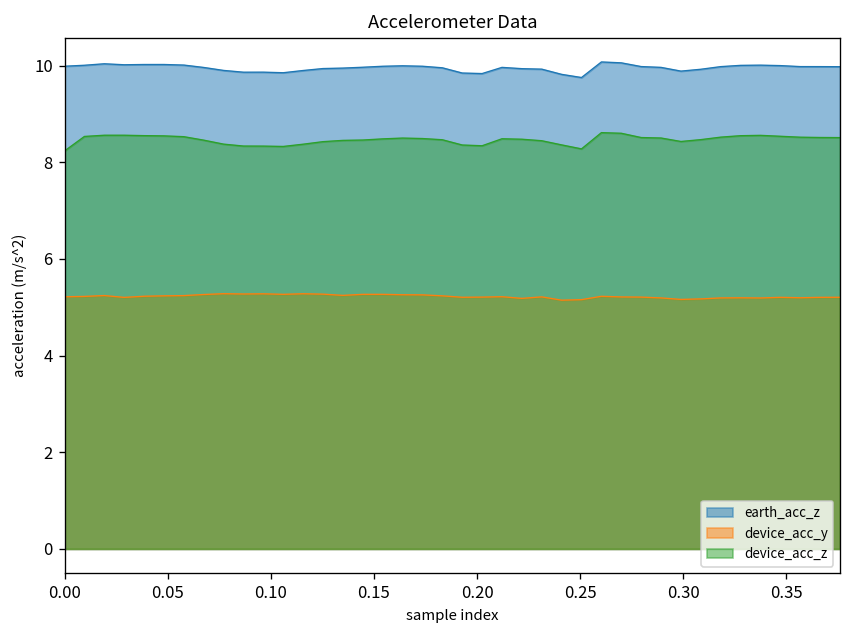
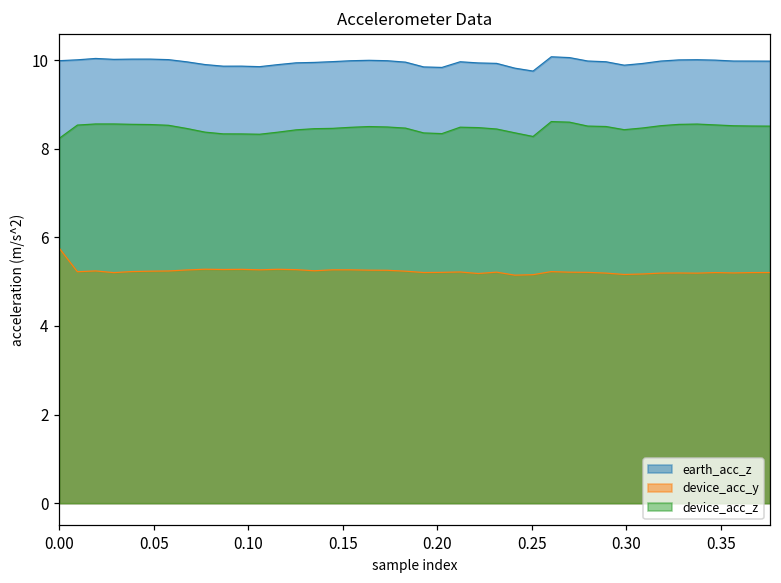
device_acc_y, 0.00: 5.2 -> 5.8
